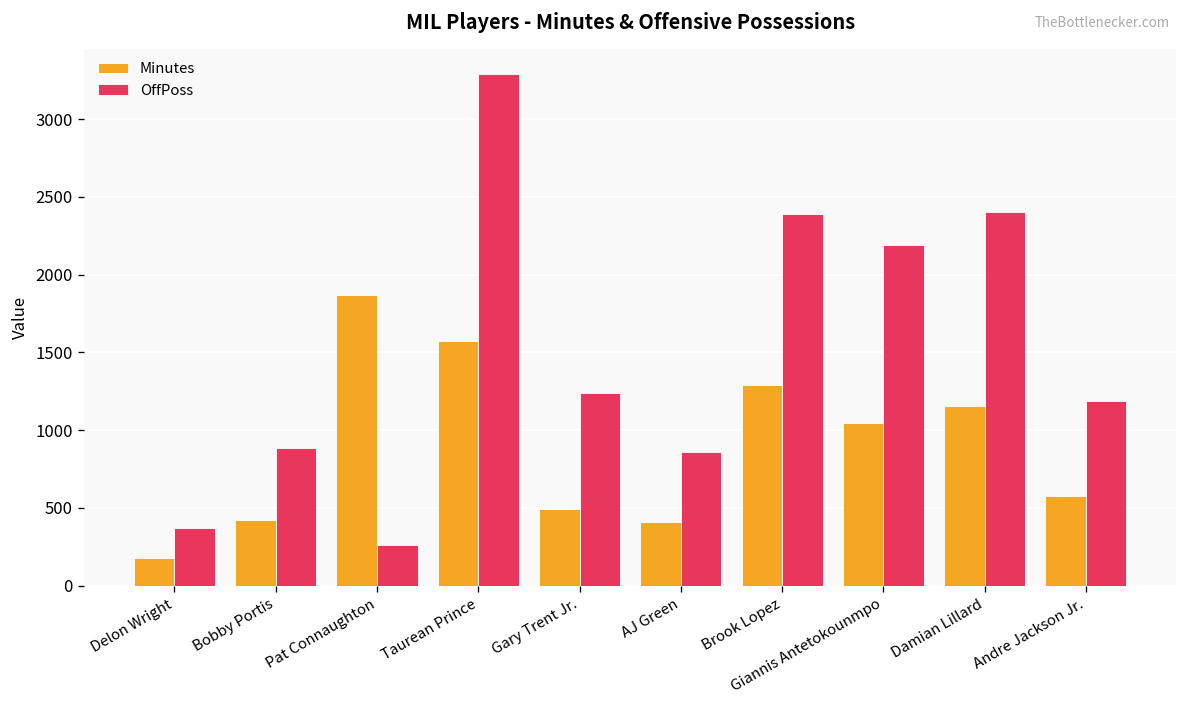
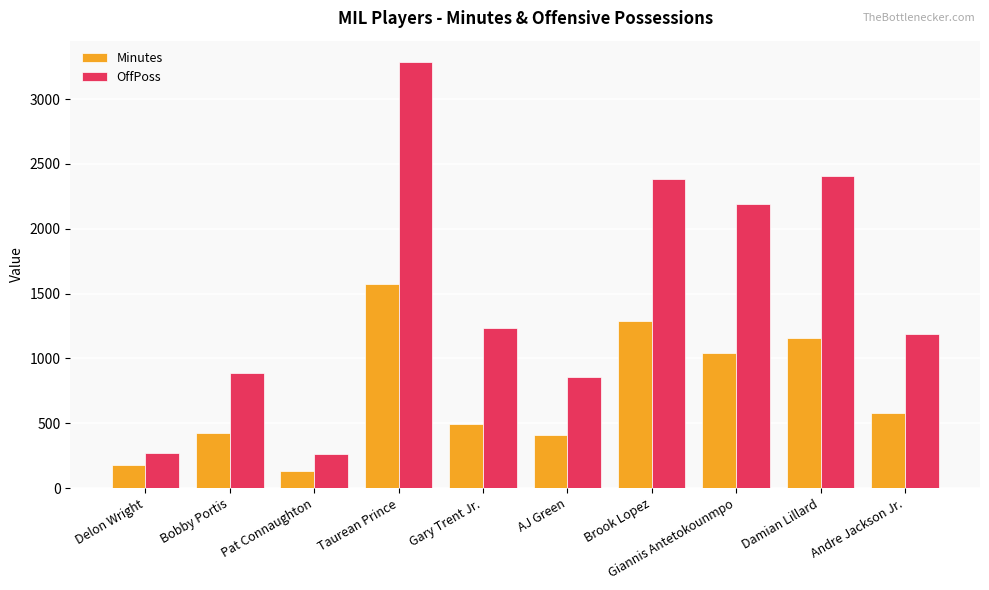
OffPoss, Delon Wright: 370 -> 270
Minutes, Pat Connaughton: 1870 -> 130
